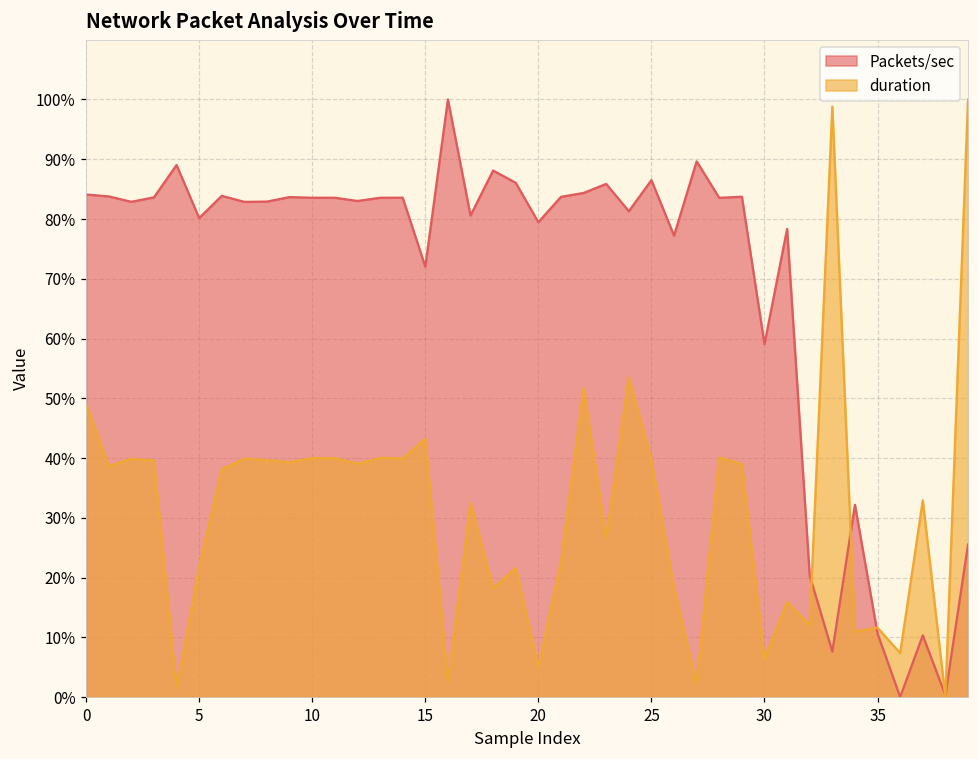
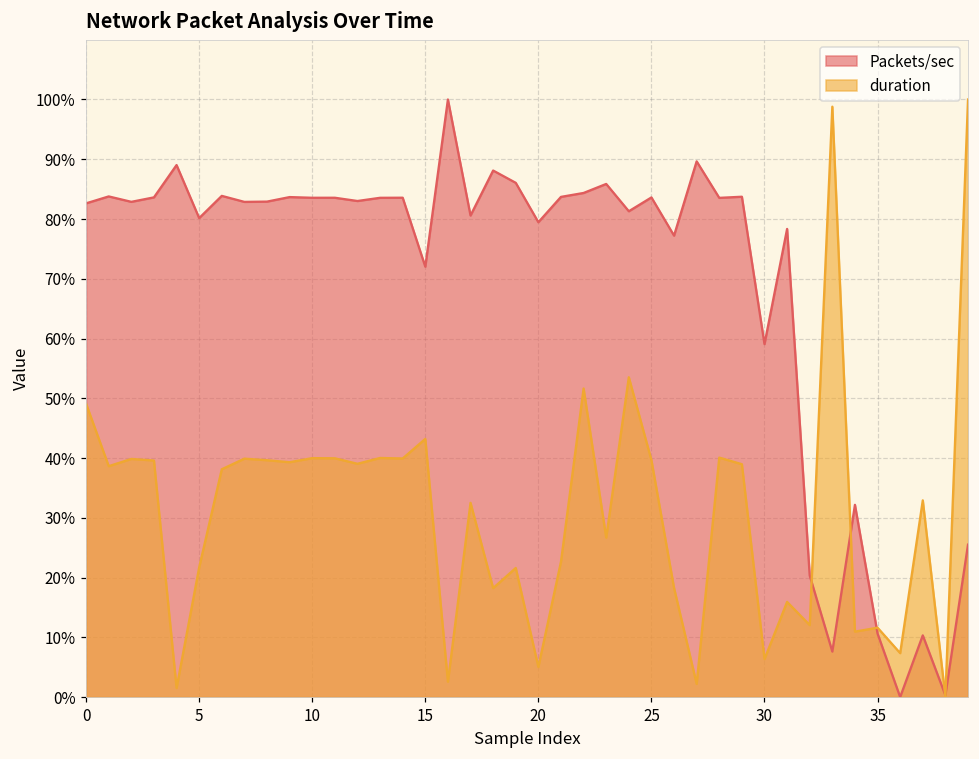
Packets/sec, 0: 84% -> 83%
Packets/sec, 25: 87% -> 84%
